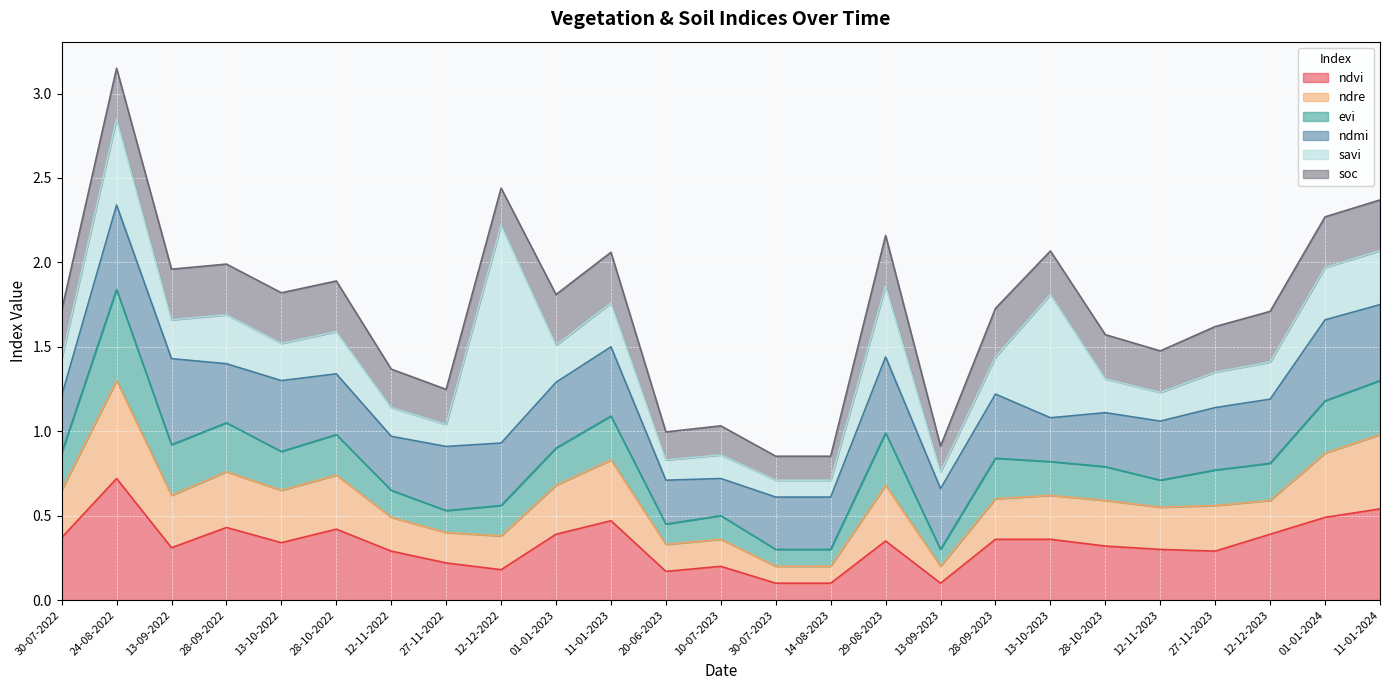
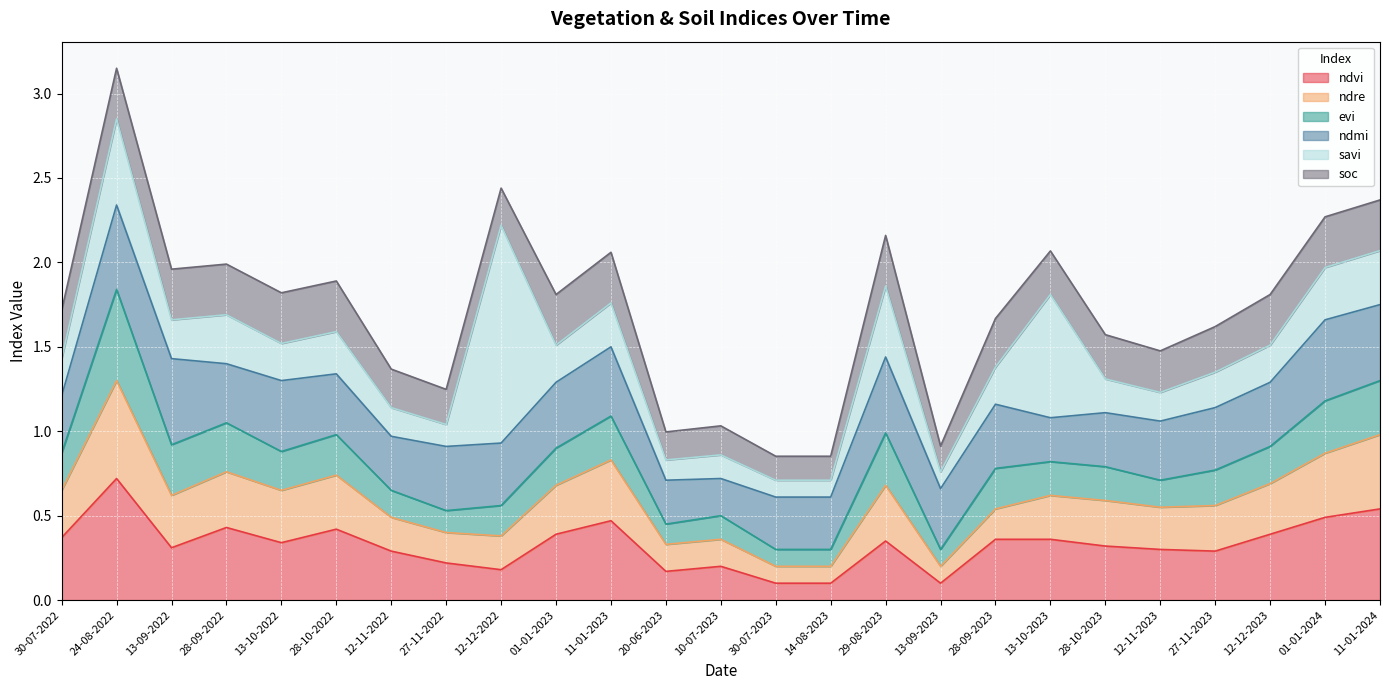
ndre, 28-09-2023: 0.24 -> 0.18
ndre, 12-12-2023: 0.2 -> 0.3
